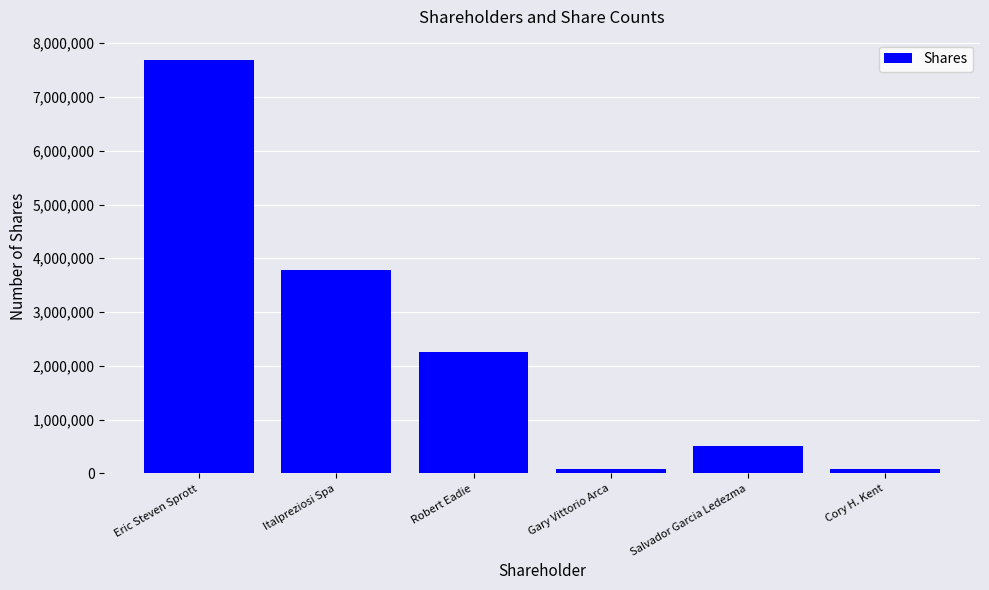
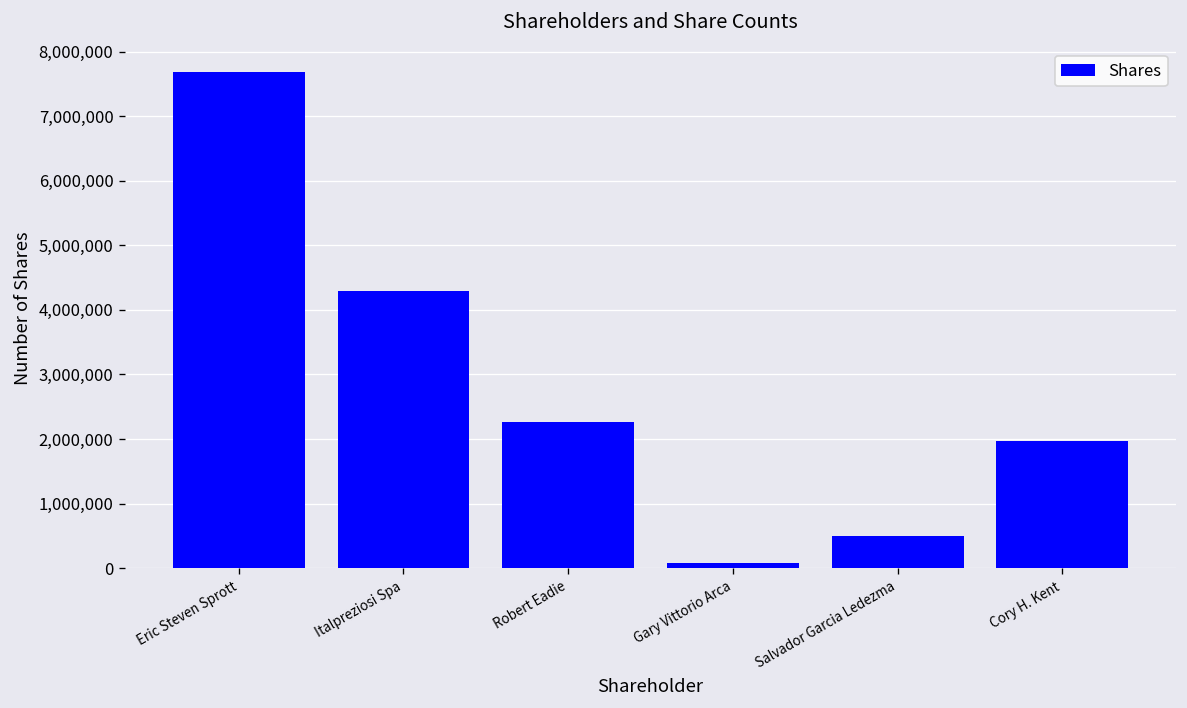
Italpreziosi Spa: 3,800,000 -> 4,300,000
Cory H. Kent: 100,000 -> 2,000,000
